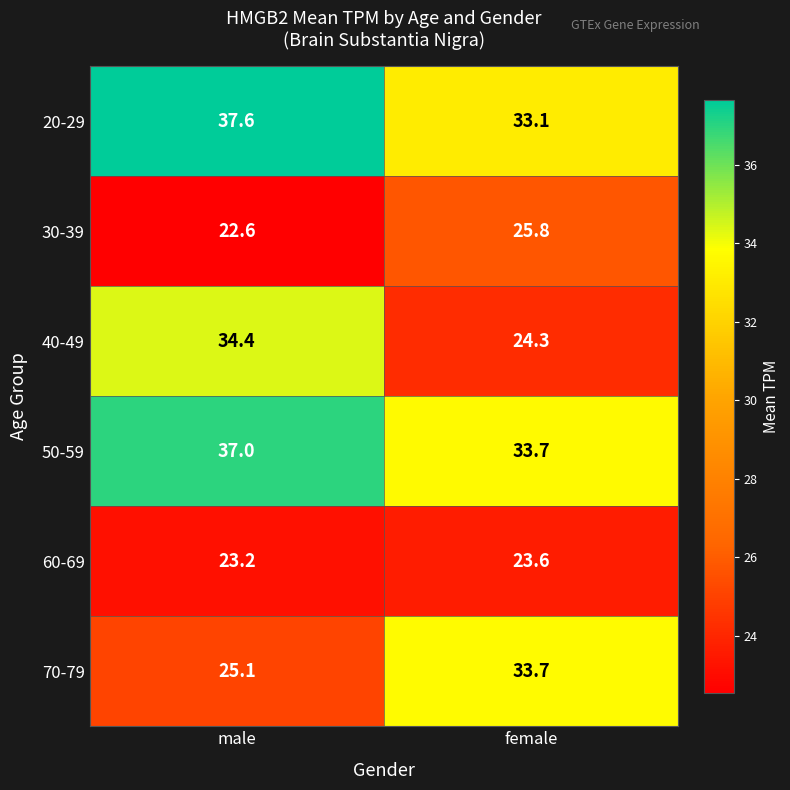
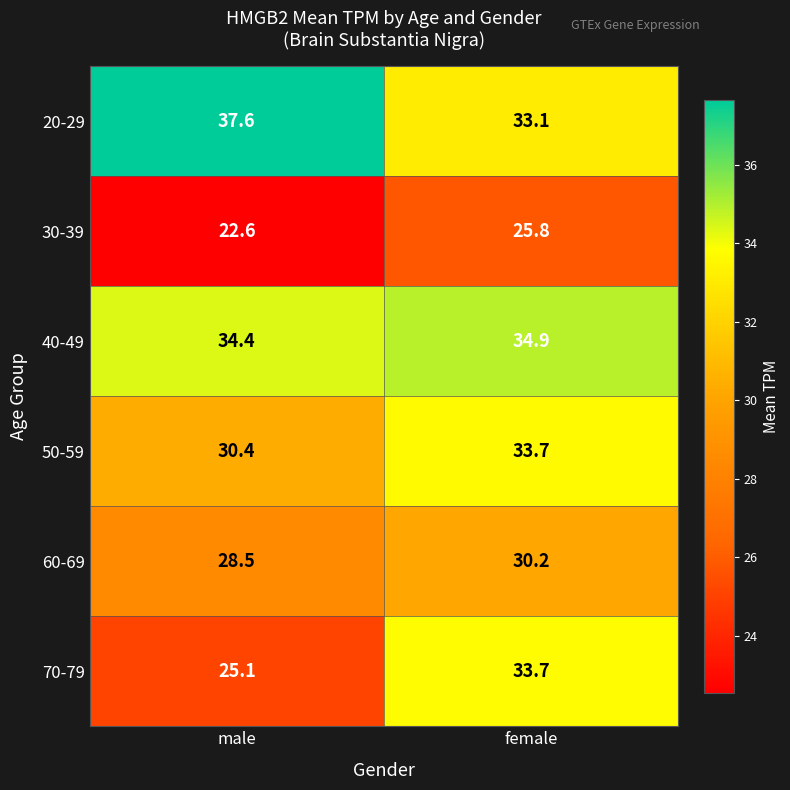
40-49, female: 24.3 -> 34.9
50-59, male: 37.0 -> 30.4
60-69, male: 23.2 -> 28.5
60-69, female: 23.6 -> 30.2
